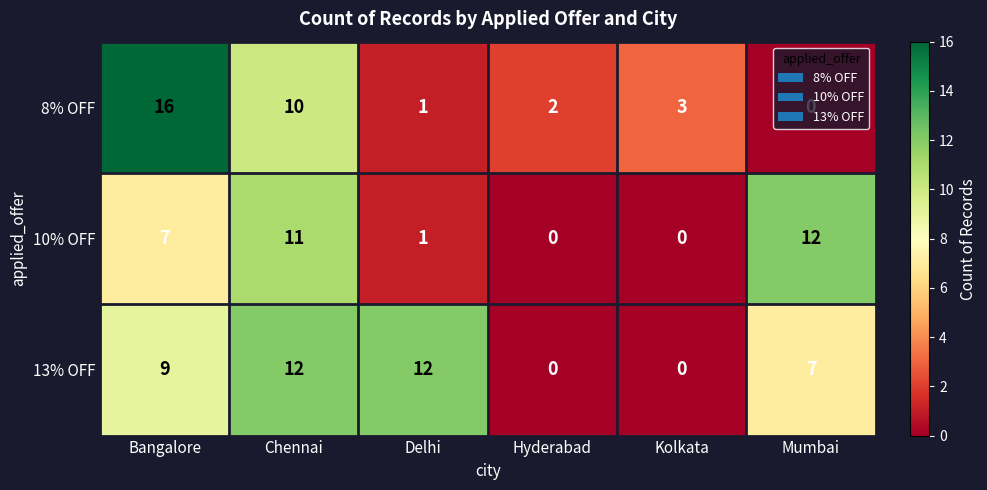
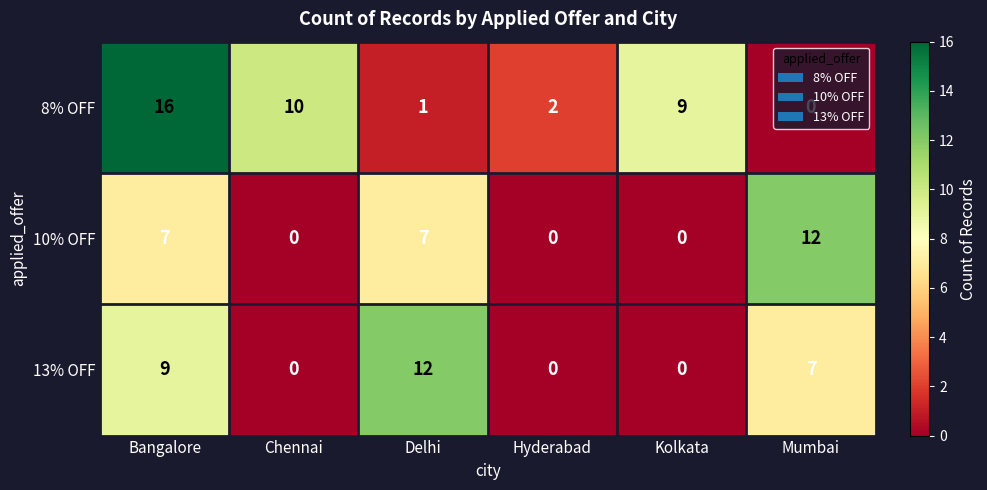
8% OFF, Kolkata: 3 -> 9
10% OFF, Chennai: 11 -> 0
10% OFF, Delhi: 1 -> 7
13% OFF, Chennai: 12 -> 0
